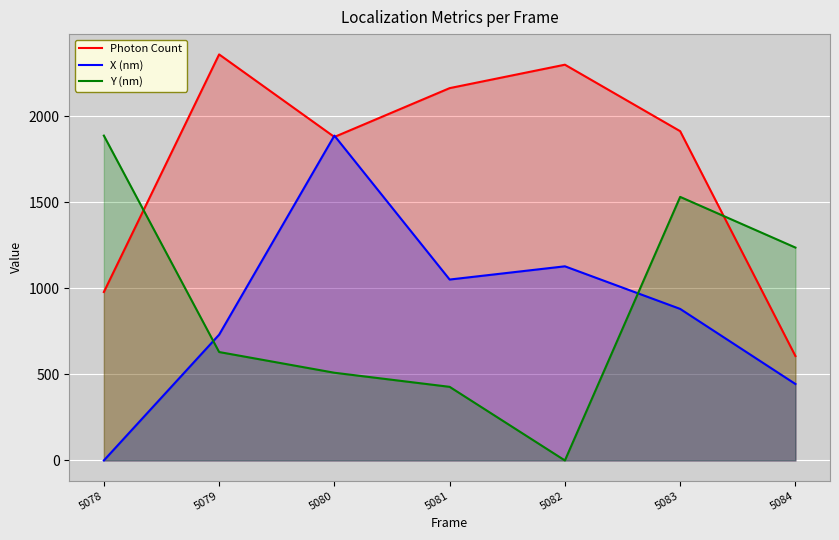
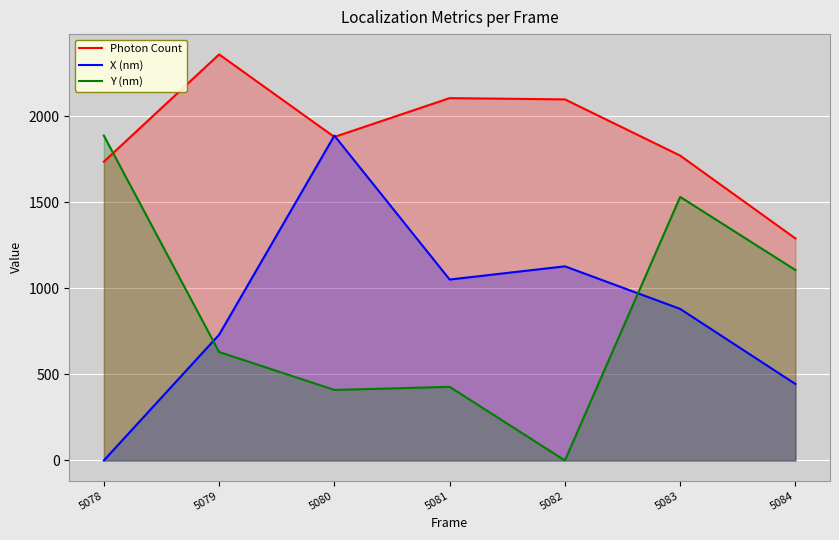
Photon Count, 5078: 980 -> 1740
Y (nm), 5080: 510 -> 410
Photon Count, 5081: 2160 -> 2100
Photon Count, 5082: 2300 -> 2100
Photon Count, 5083: 1910 -> 1770
Photon Count, 5084: 610 -> 1290
Y (nm), 5084: 1240 -> 1110
